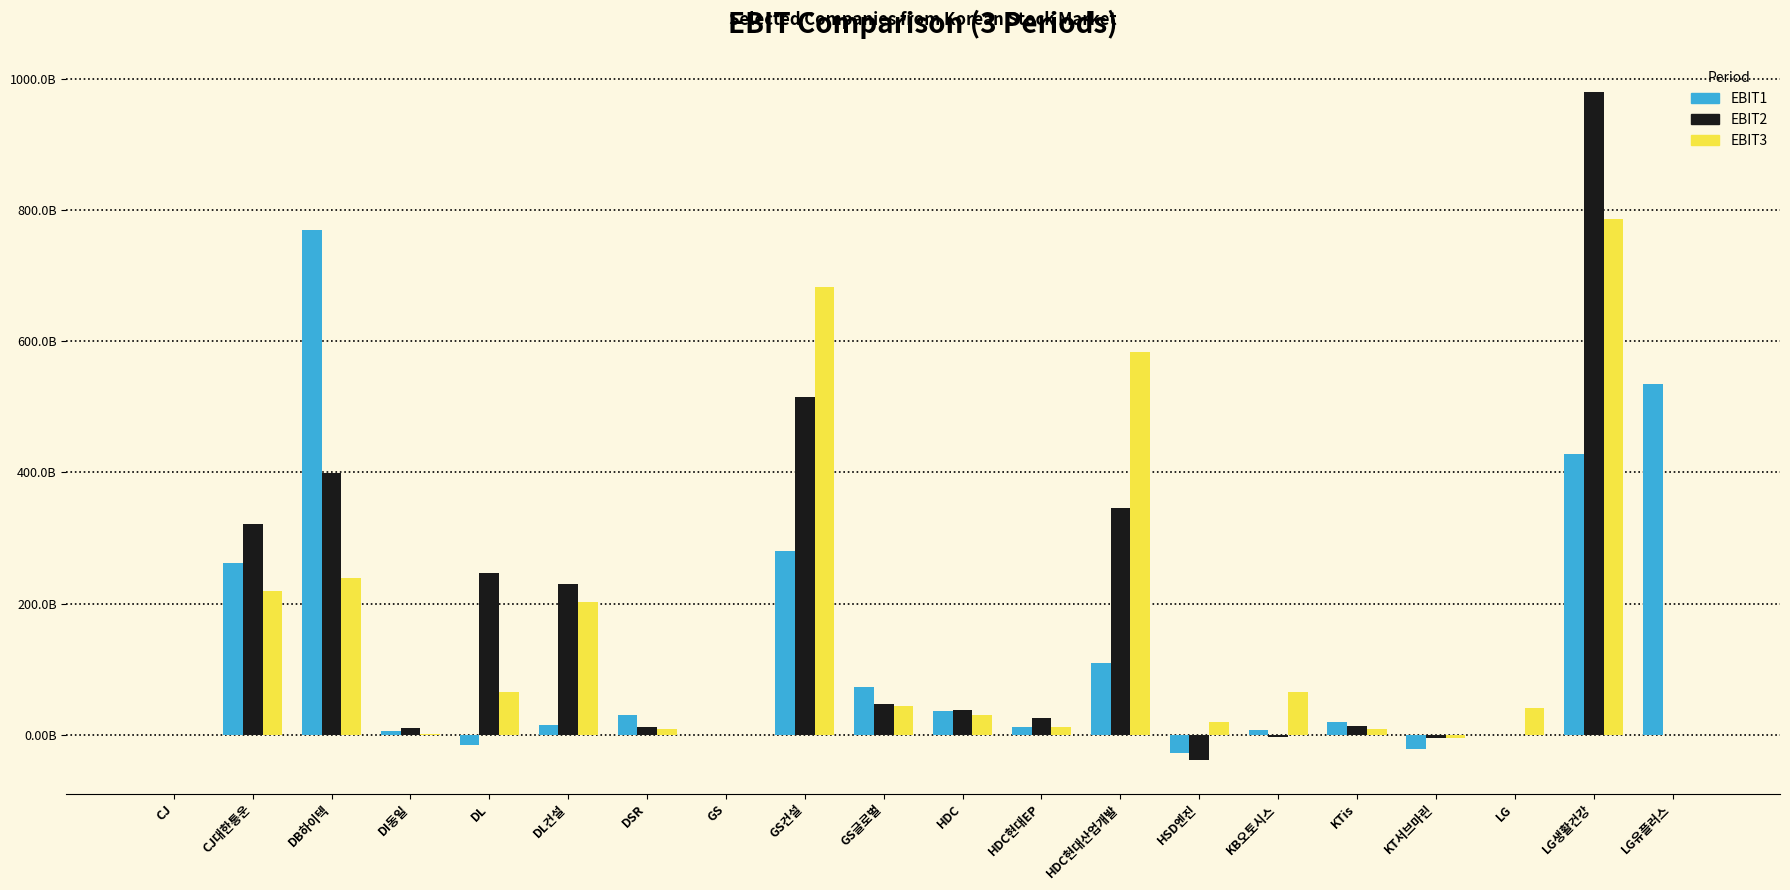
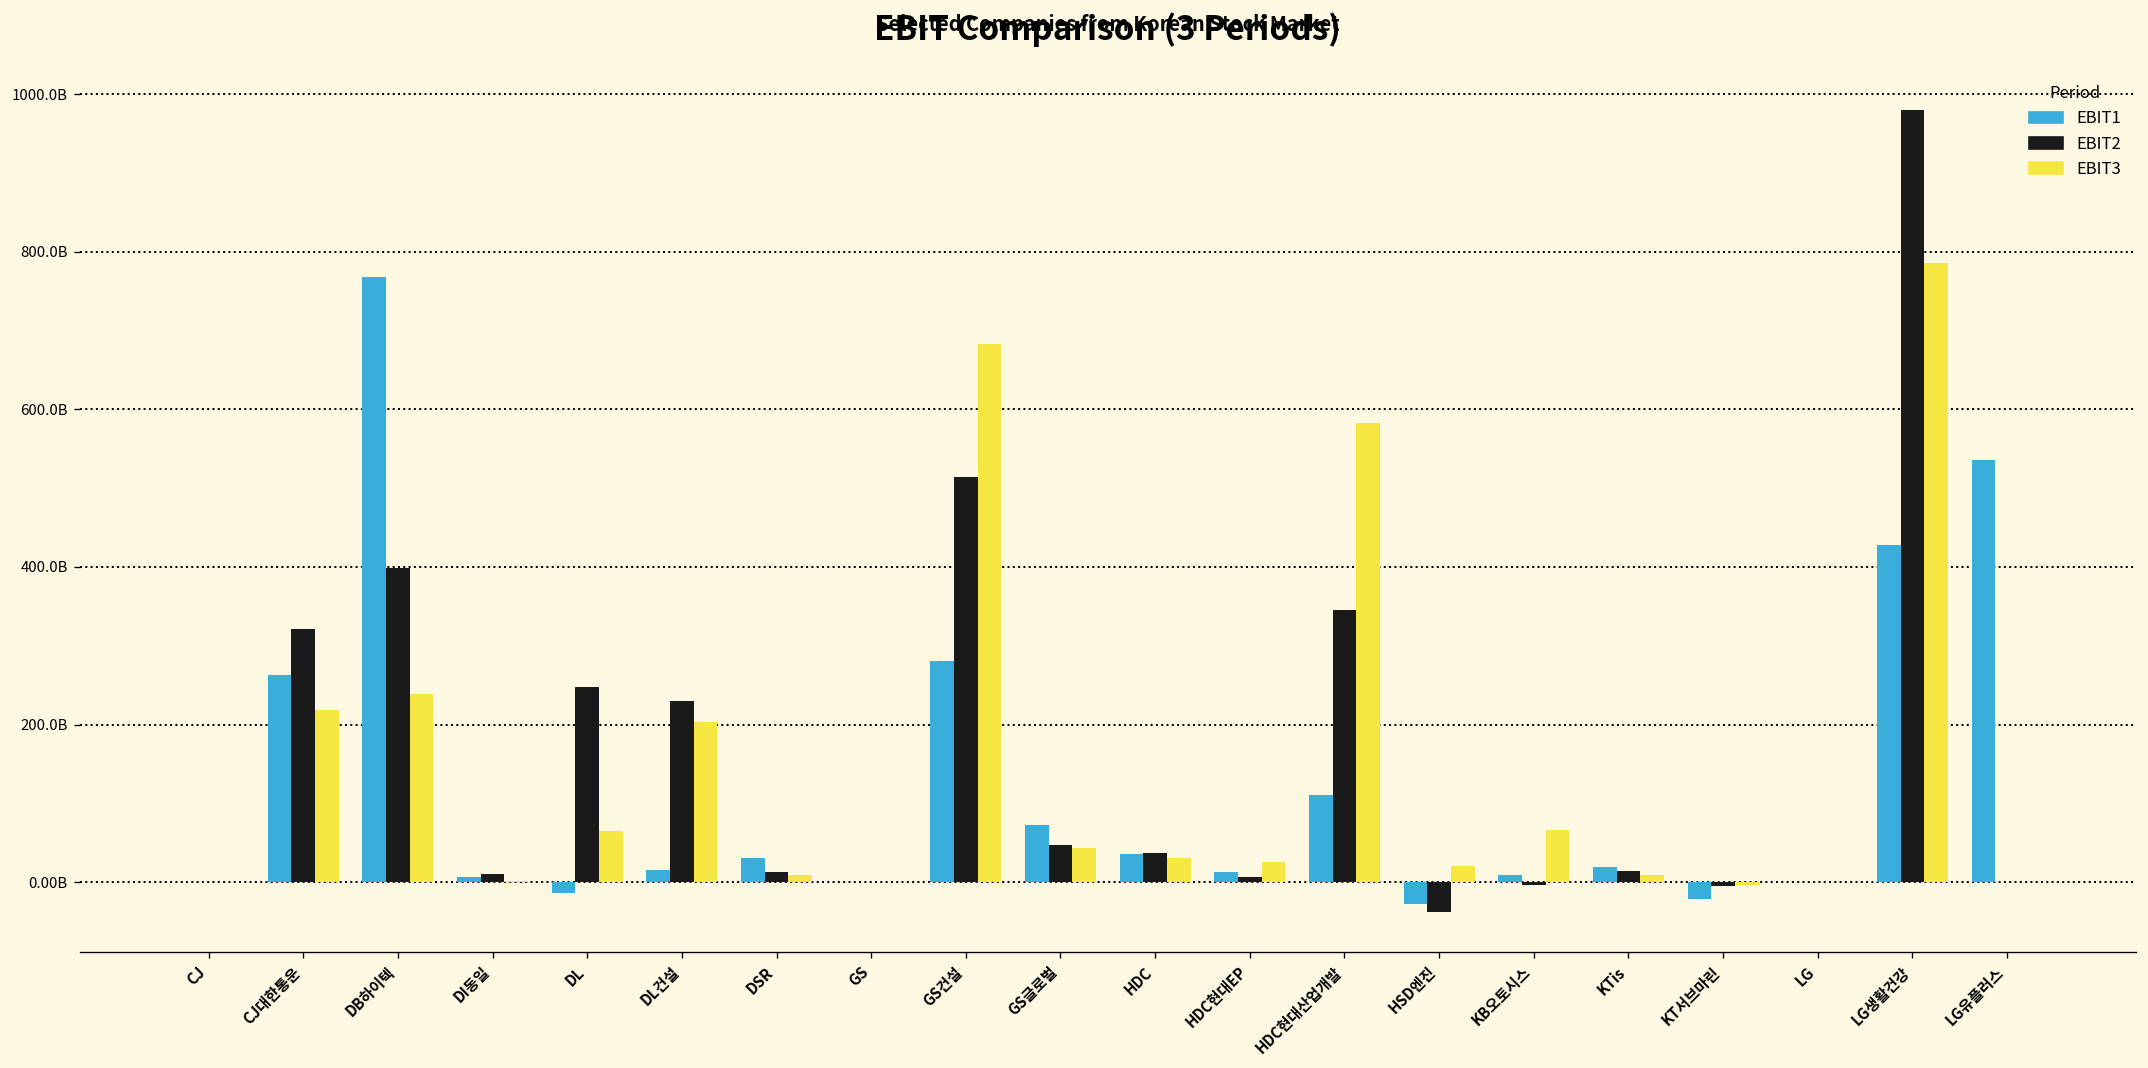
EBIT2, HDC현대EP: 30000000000 -> 10000000000
EBIT3, HDC현대EP: 10000000000 -> 30000000000
EBIT3, LG: 40000000000 -> 0
